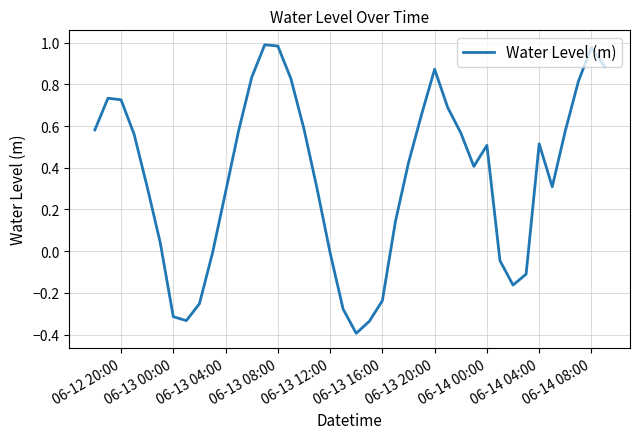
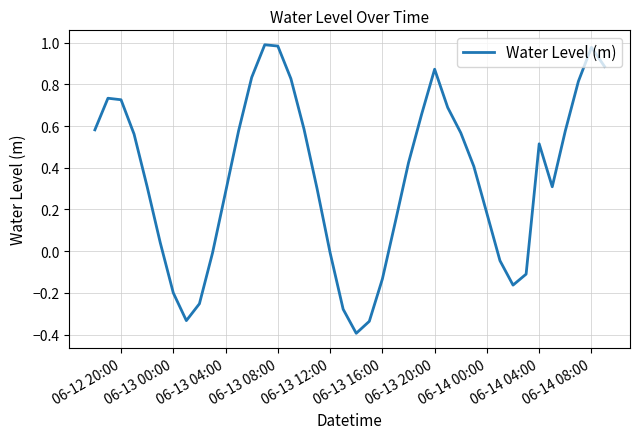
06-13 00:00: -0.31 -> -0.20
06-13 16:00: -0.24 -> -0.13
06-14 00:00: 0.51 -> 0.18
